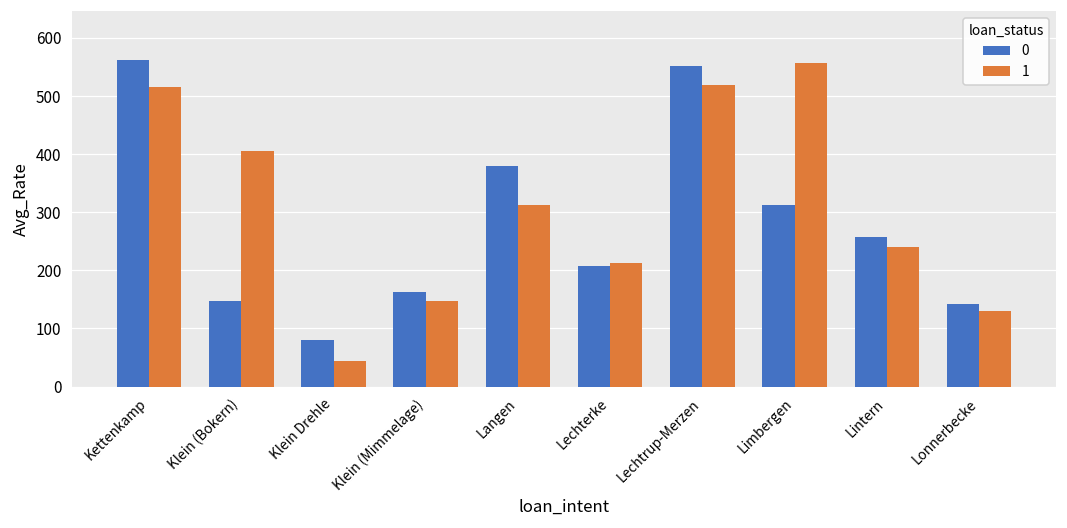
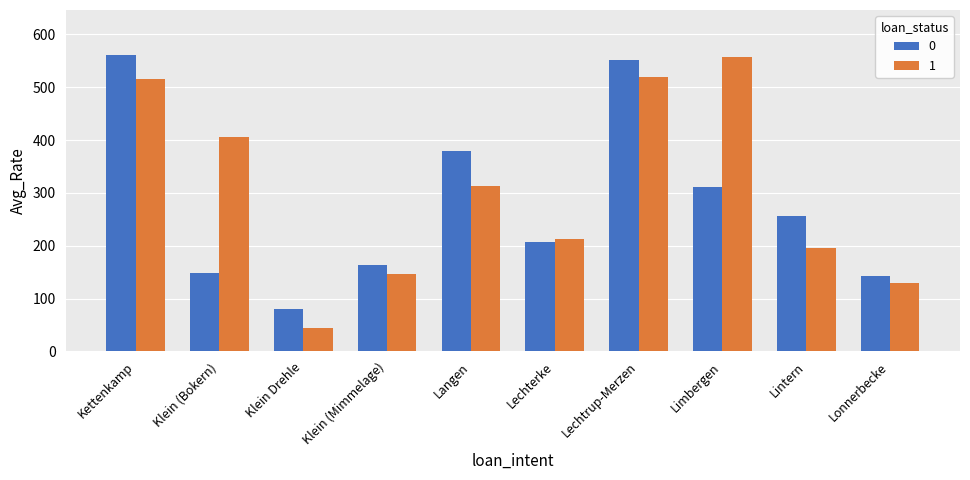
1, Lintern: 240 -> 200
